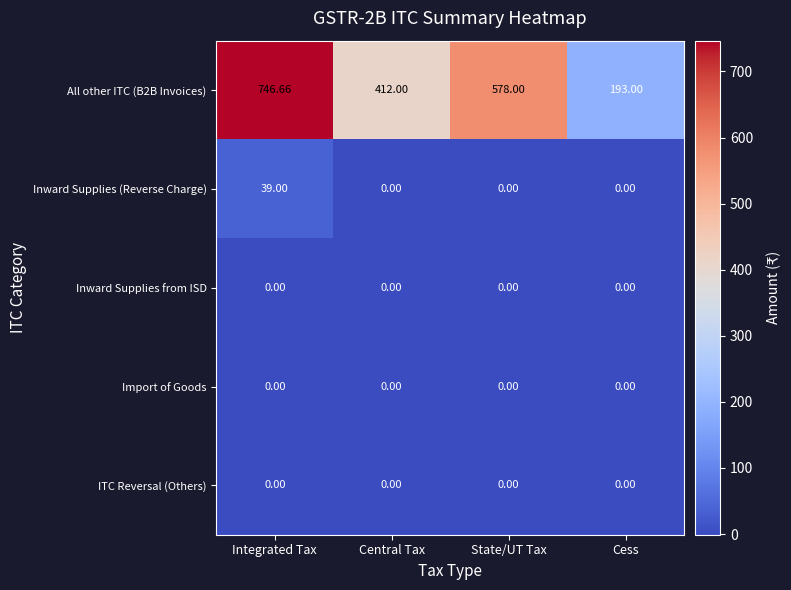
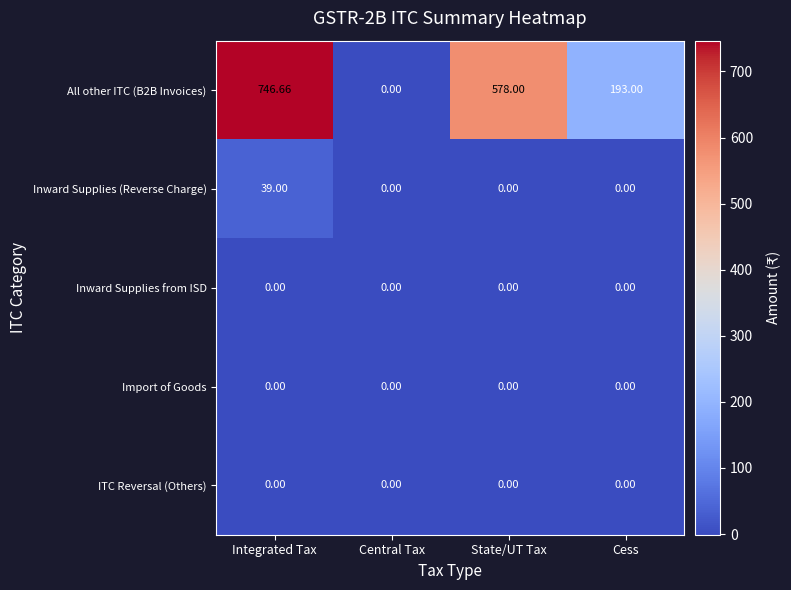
All other ITC (B2B Invoices), Central Tax: 412.00 -> 0.00
